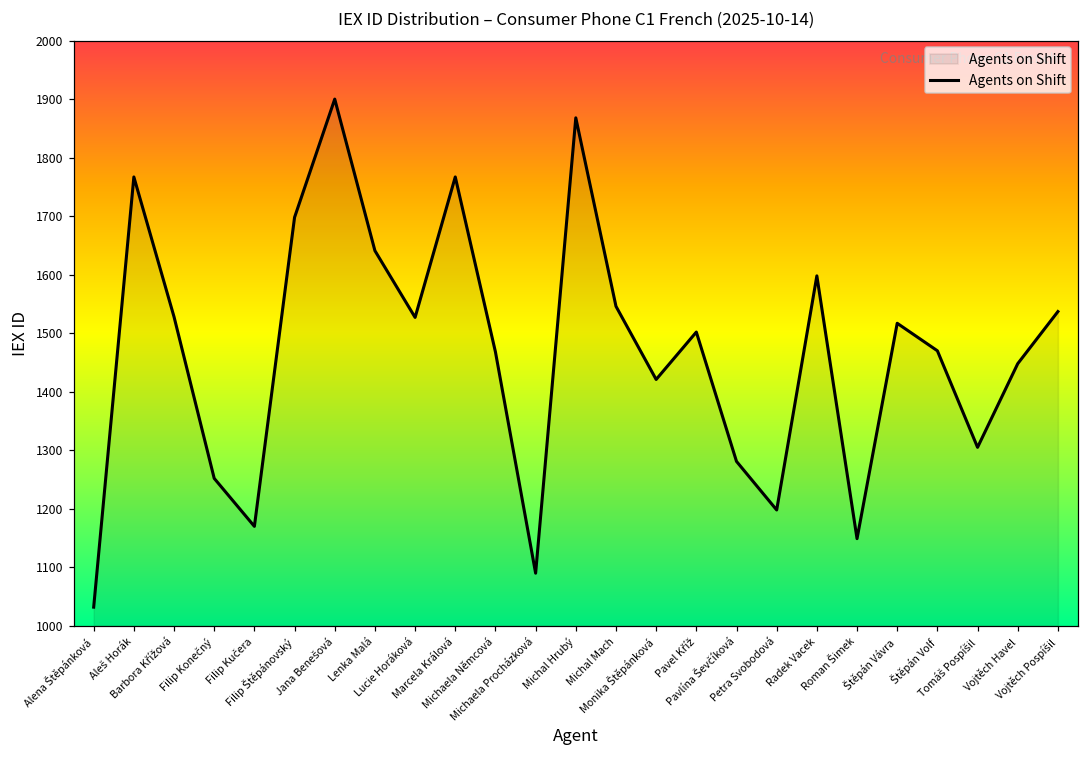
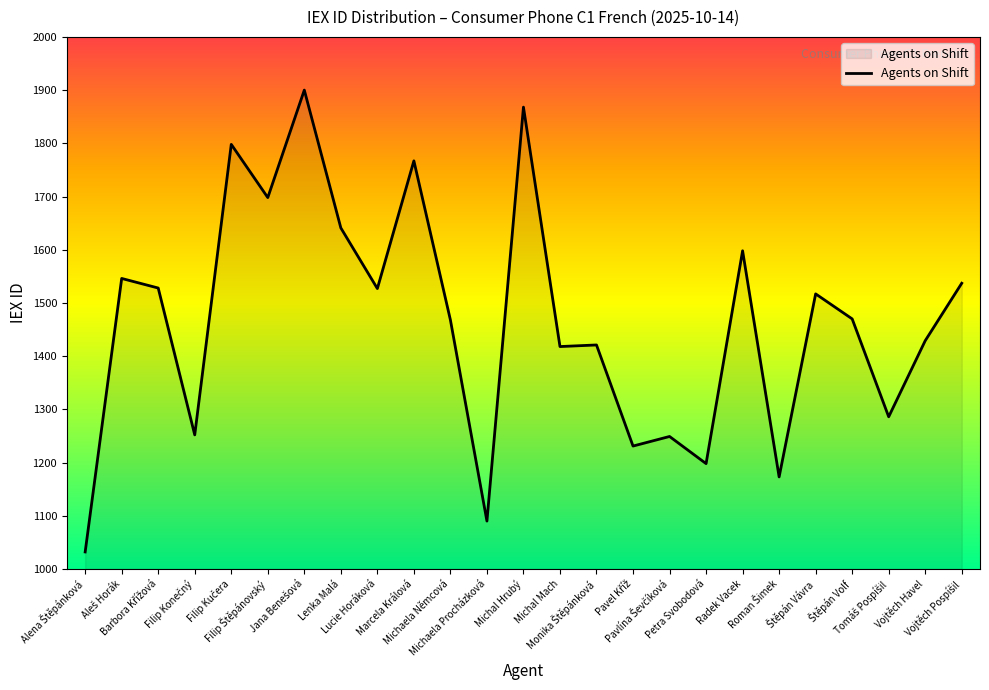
Aleš Horák: 1770 -> 1550
Filip Kučera: 1170 -> 1800
Michal Mach: 1550 -> 1420
Pavel Kříž: 1500 -> 1230
Pavlína Ševčíková: 1280 -> 1250
Roman Šimek: 1150 -> 1170
Tomáš Pospíšil: 1310 -> 1290
Vojtěch Havel: 1450 -> 1430
